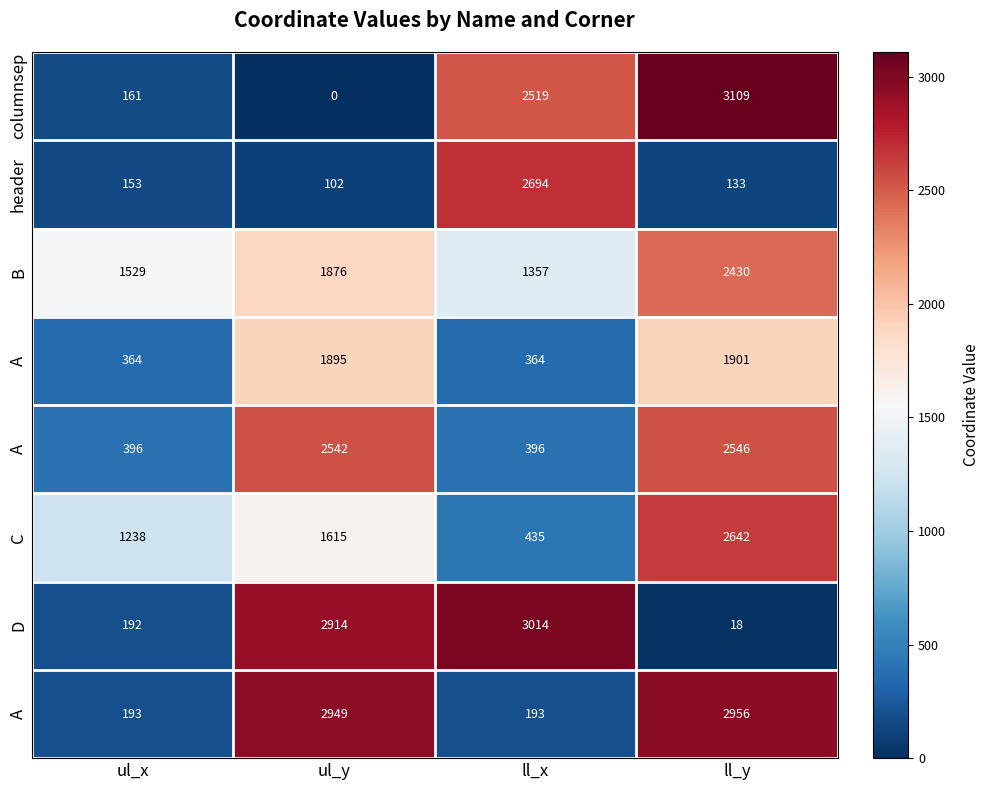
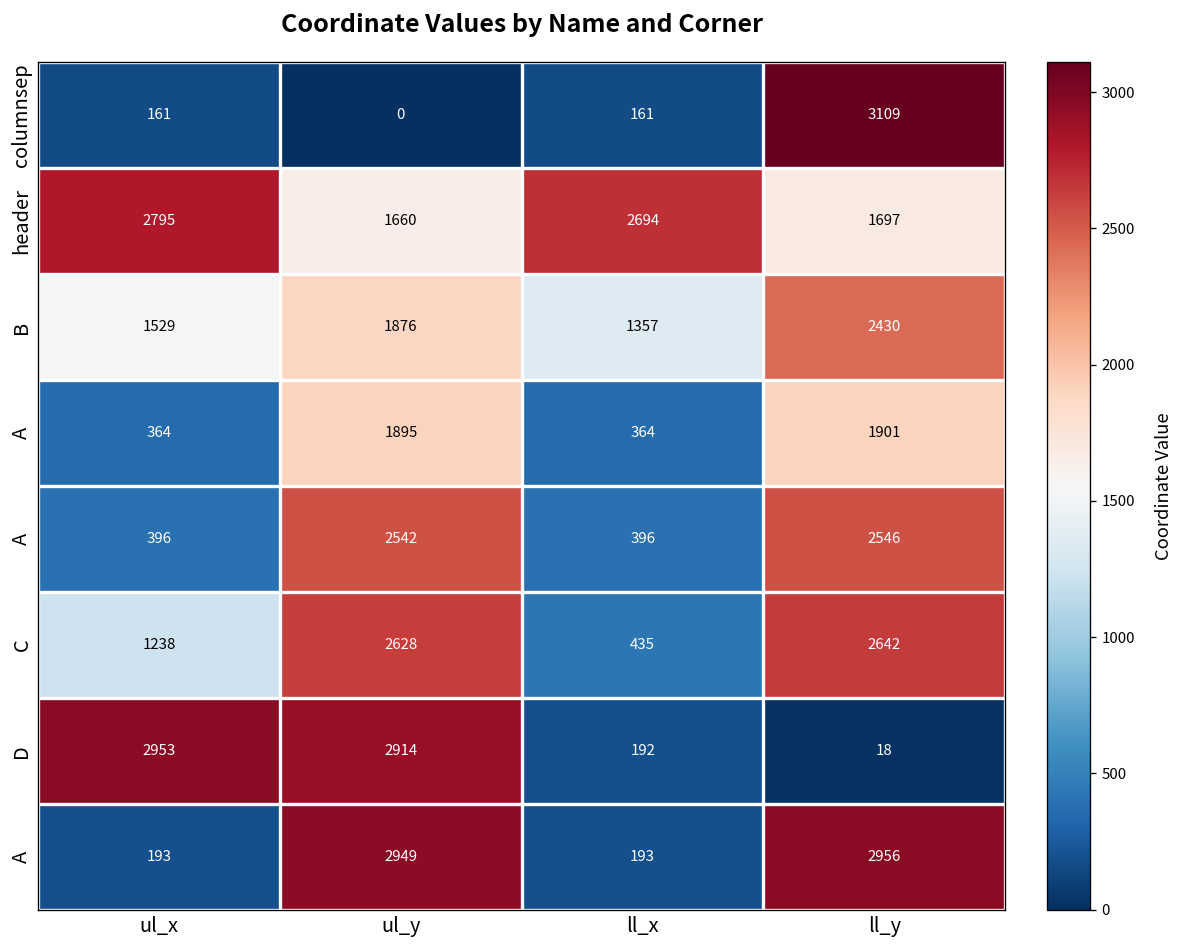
columnsep, ll_x: 2519 -> 161
header, ul_x: 153 -> 2795
header, ul_y: 102 -> 1660
header, ll_y: 133 -> 1697
C, ul_y: 1615 -> 2628
D, ul_x: 192 -> 2953
D, ll_x: 3014 -> 192
